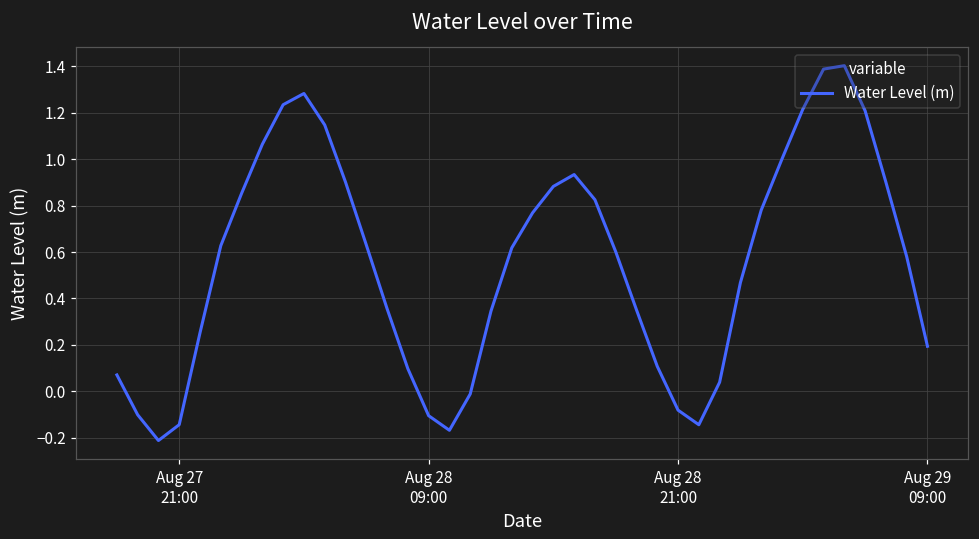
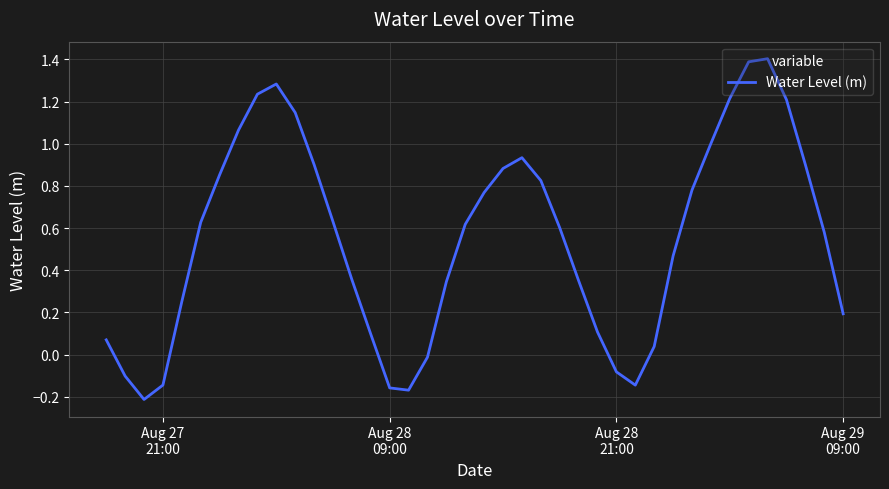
Aug 28 09:00: -0.11 -> -0.16
